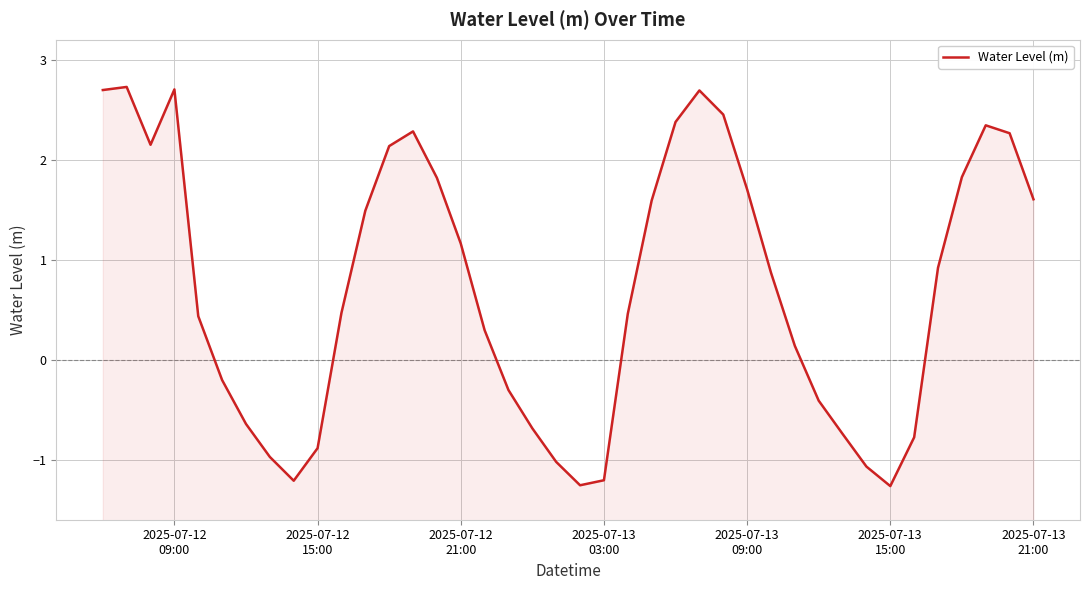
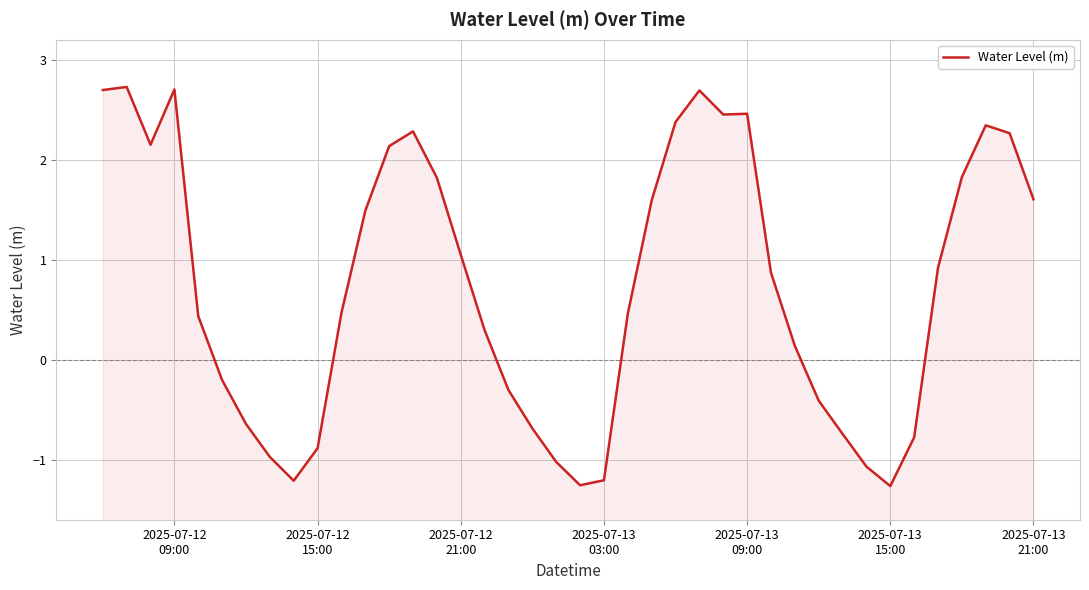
2025-07-12 21:00: 1.2 -> 1.0
2025-07-13 09:00: 1.7 -> 2.5
